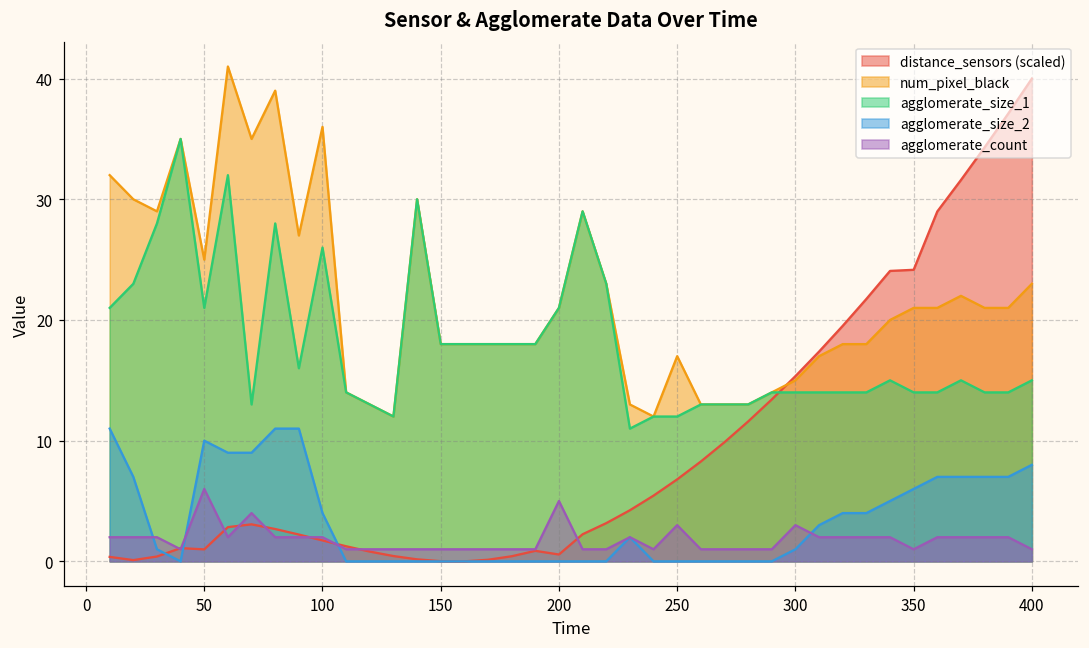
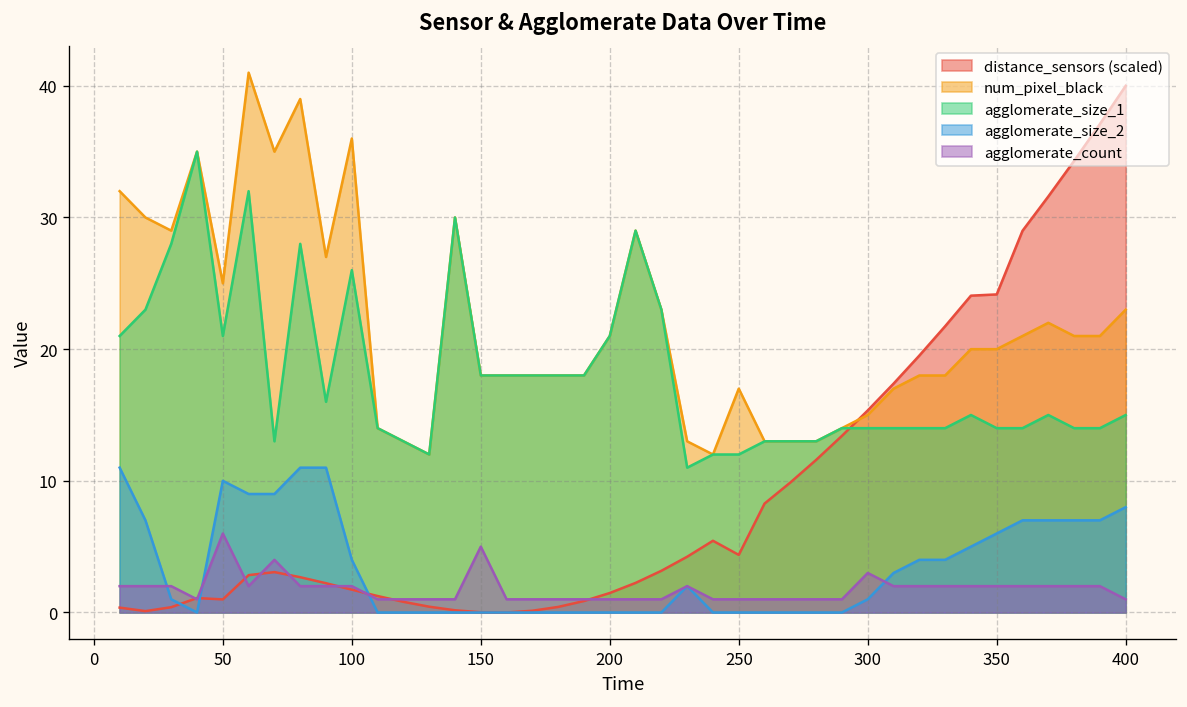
agglomerate_count, 150: 1 -> 5
distance_sensors (scaled), 200: 0.6 -> 1.5
agglomerate_count, 200: 5 -> 1
distance_sensors (scaled), 250: 6.8 -> 4.4
agglomerate_count, 250: 3 -> 1
num_pixel_black, 350: 21 -> 20
agglomerate_count, 350: 1 -> 2
